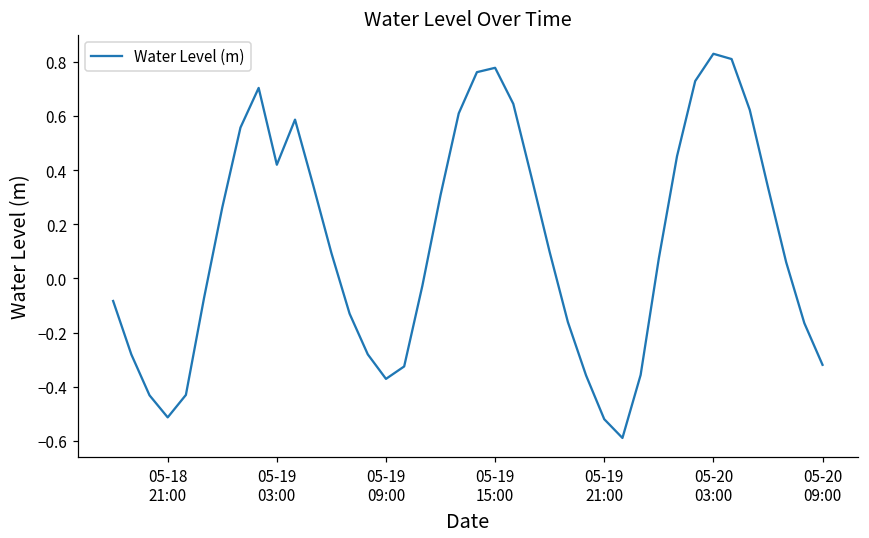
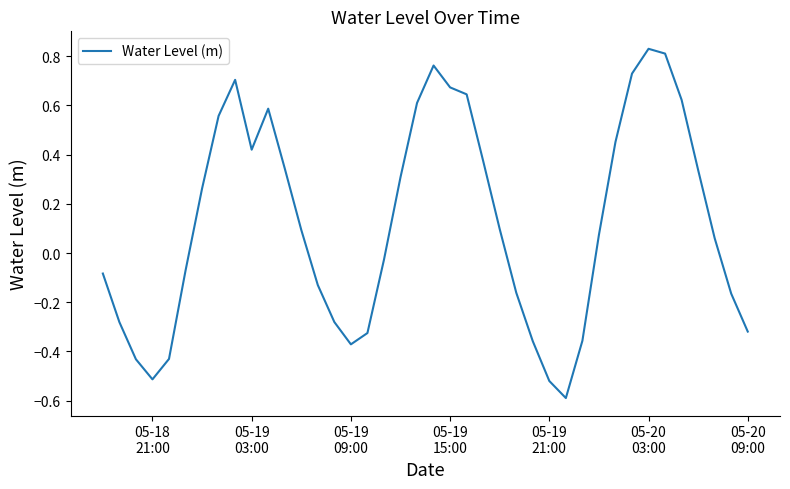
05-19 15:00: 0.78 -> 0.67
